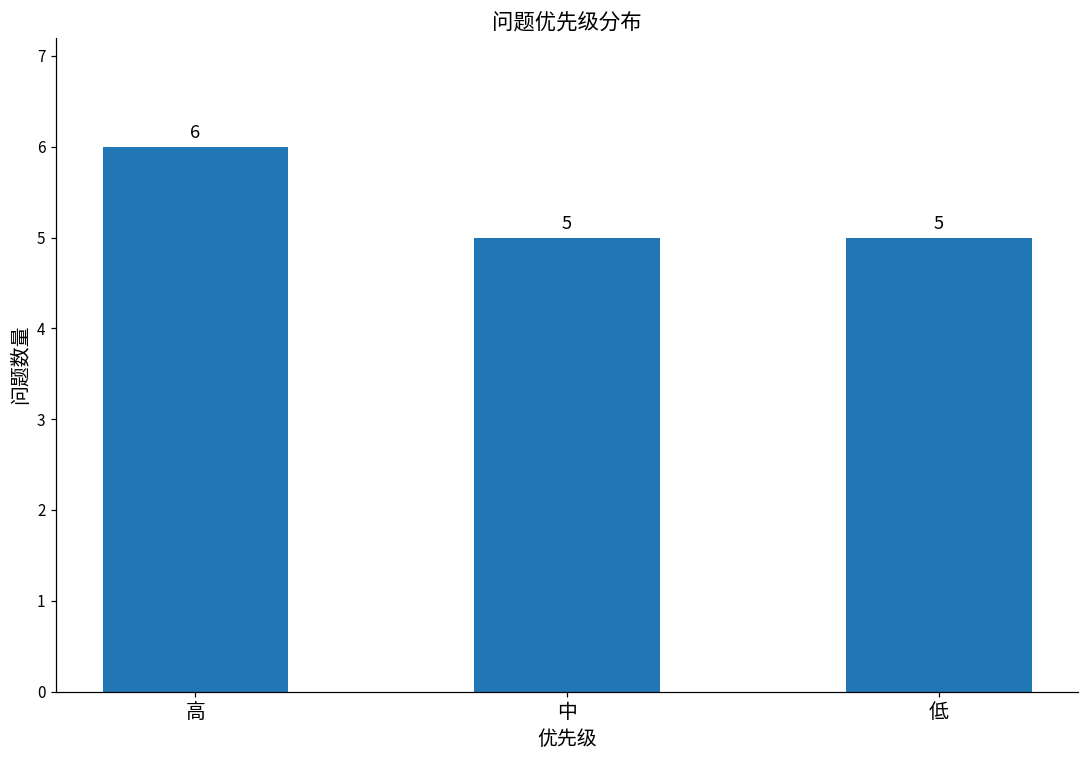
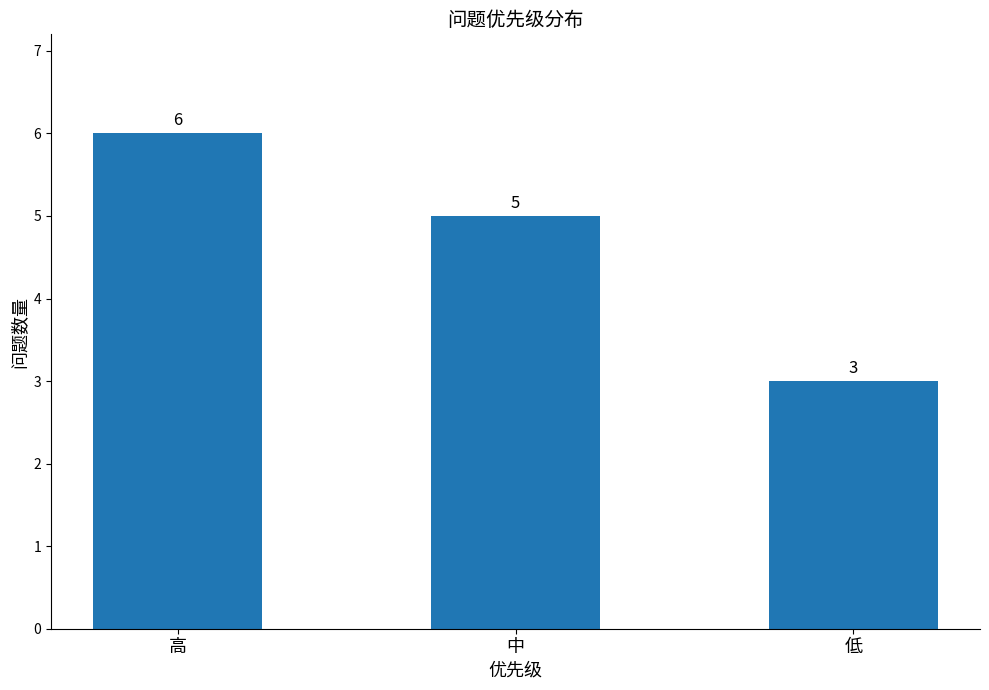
低: 5 -> 3
